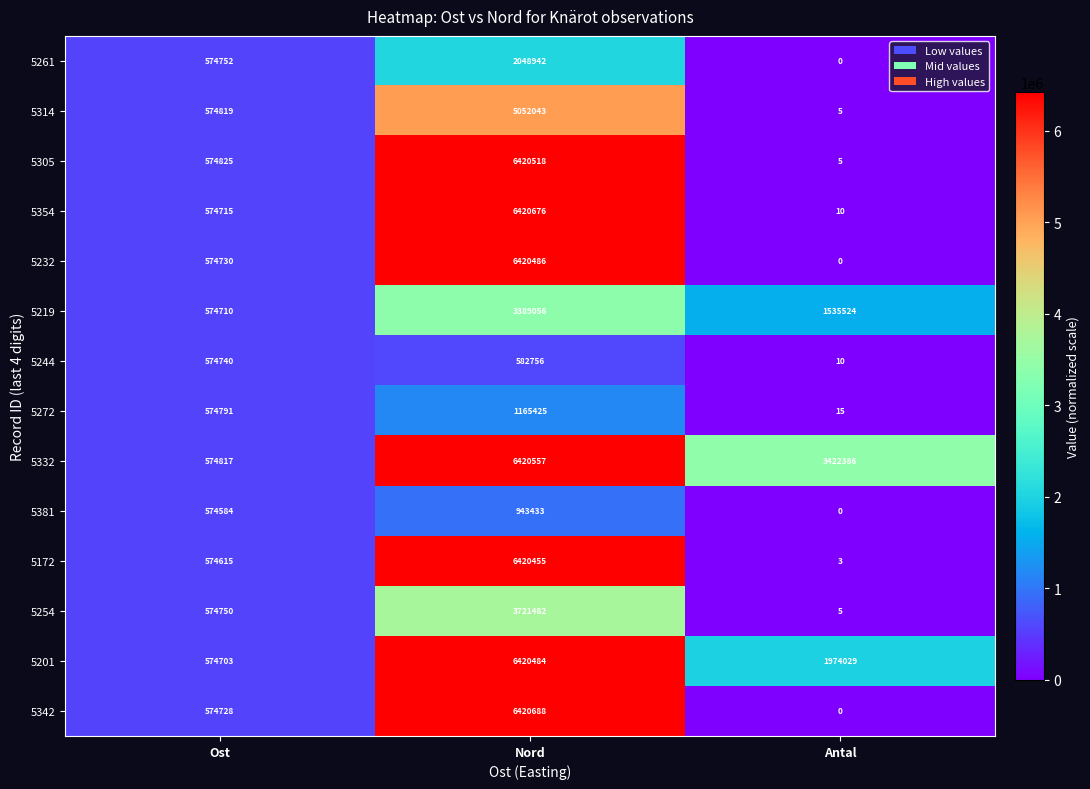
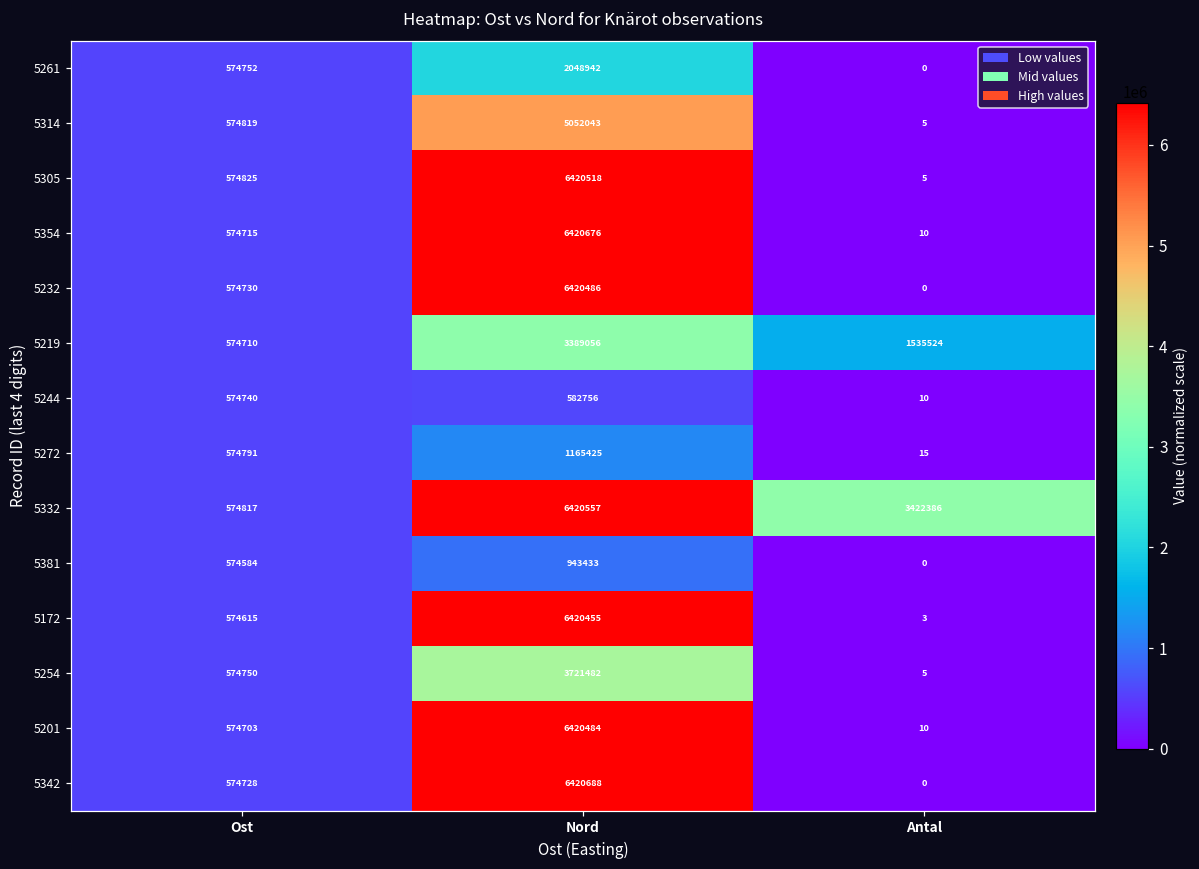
5201, Antal: 1974029 -> 10
